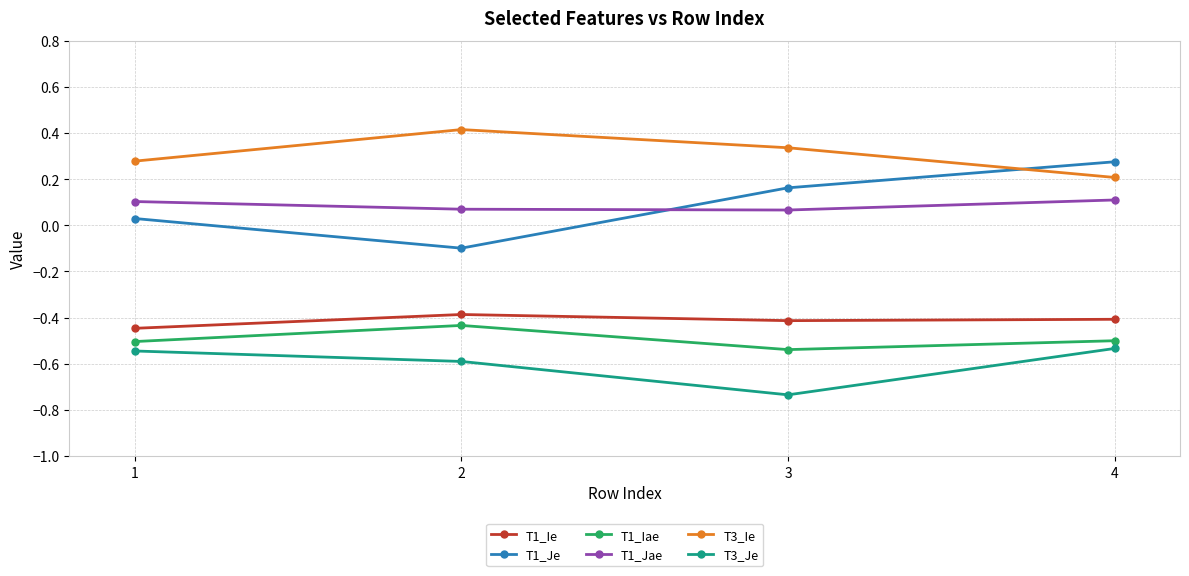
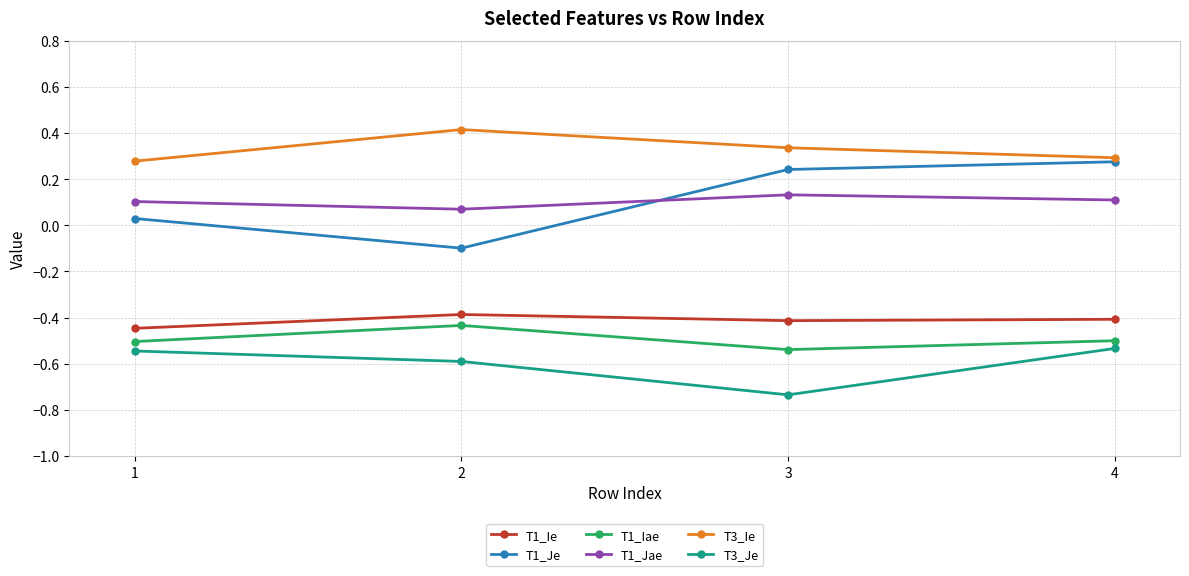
T1_Je, 3: 0.16 -> 0.24
T1_Jae, 3: 0.07 -> 0.13
T3_Ie, 4: 0.21 -> 0.29
